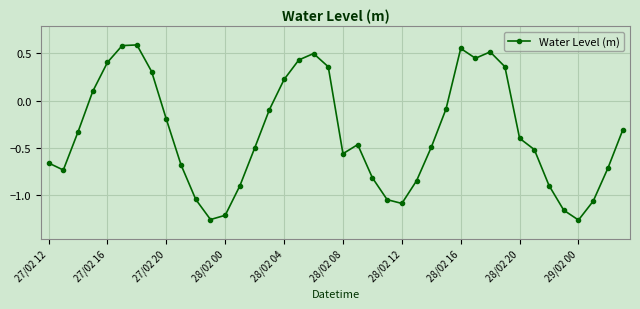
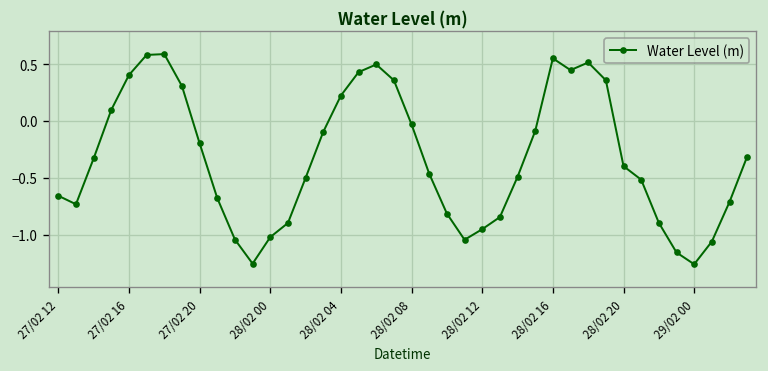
28/02 00: -1.2 -> -1.0
28/02 08: -0.6 -> 0.0
28/02 12: -1.1 -> -1.0
